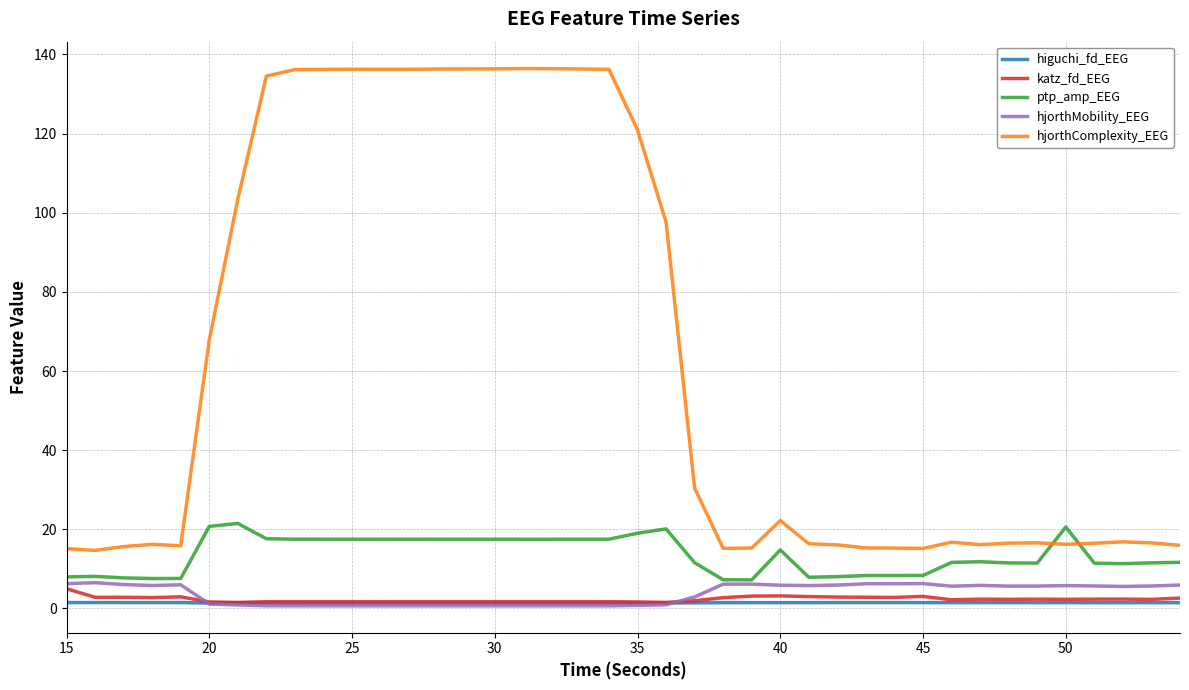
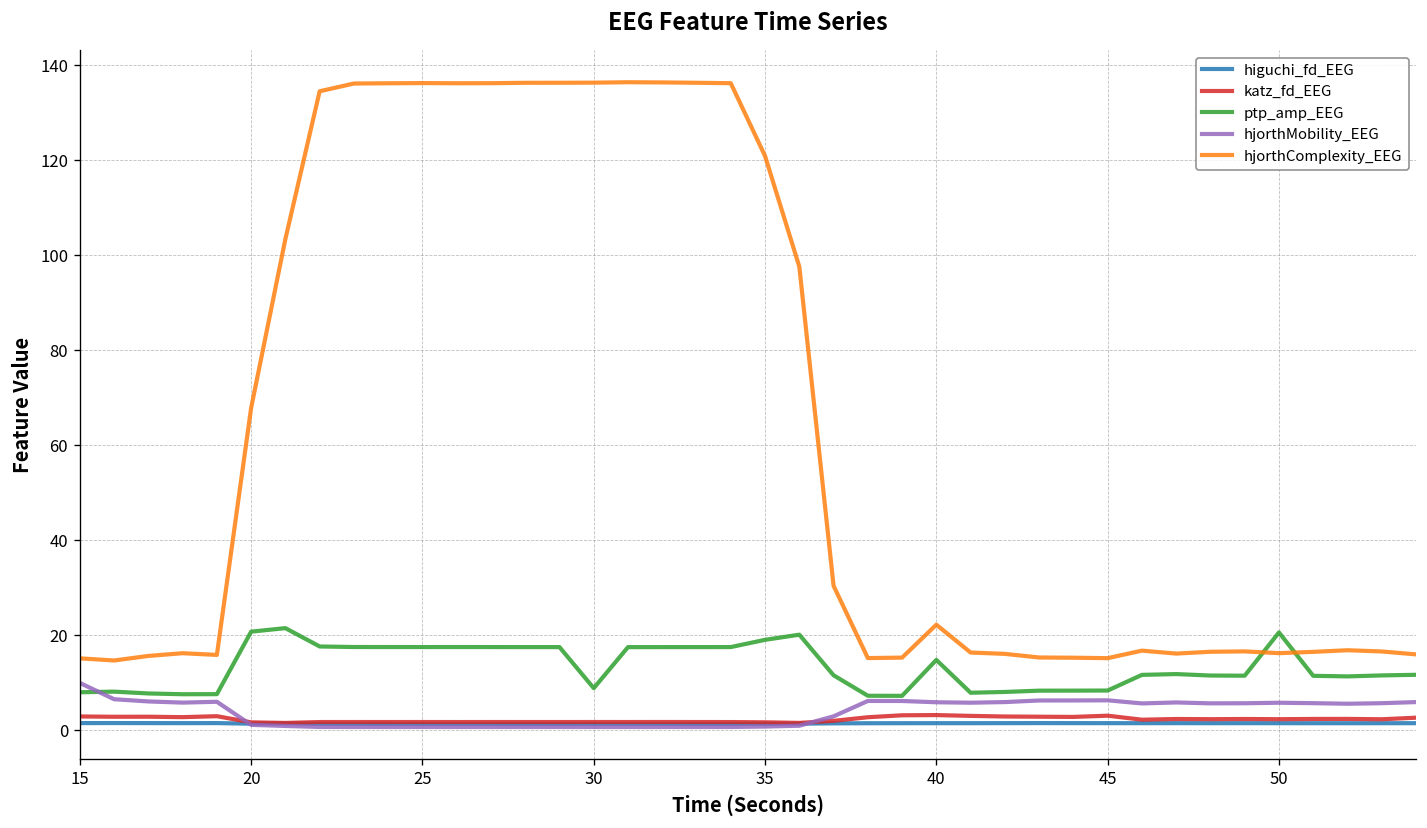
katz_fd_EEG, 15: 5 -> 3
hjorthMobility_EEG, 15: 6 -> 10
ptp_amp_EEG, 30: 17 -> 9
